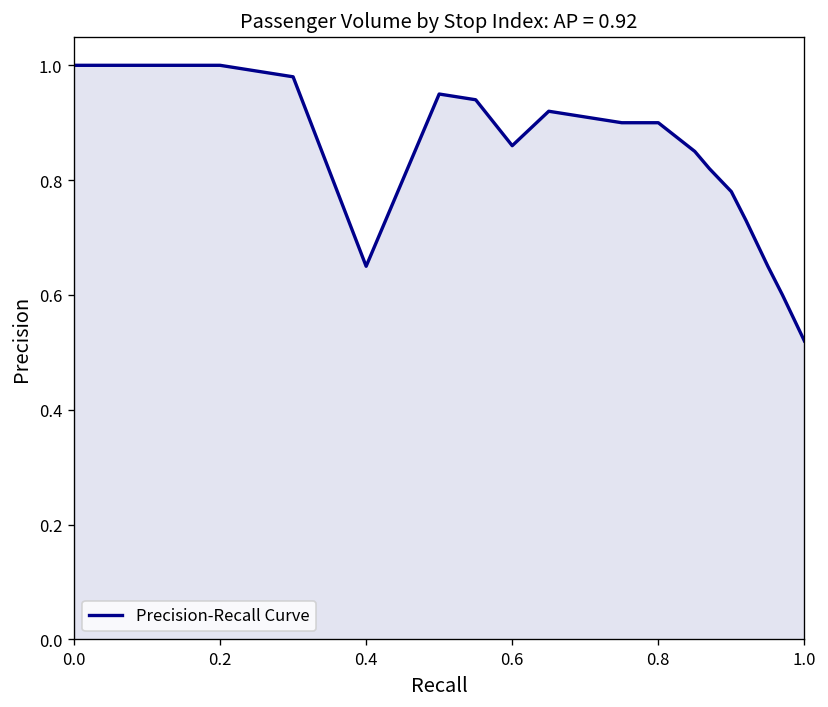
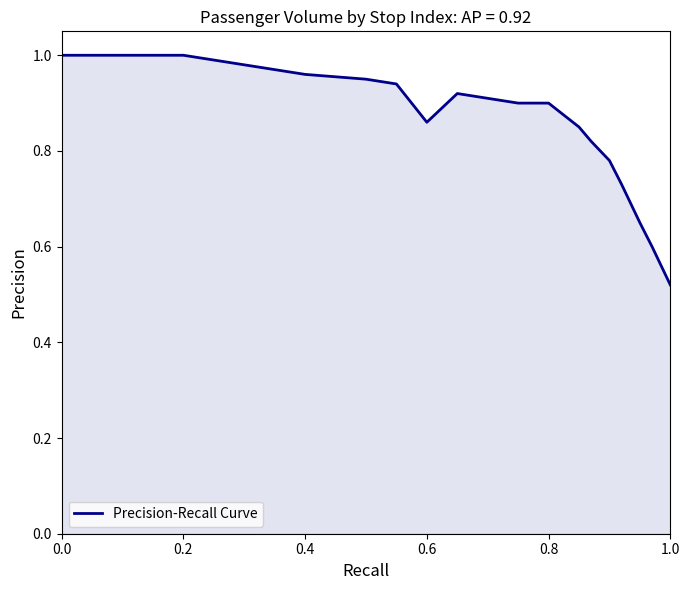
0.4: 0.65 -> 0.96
